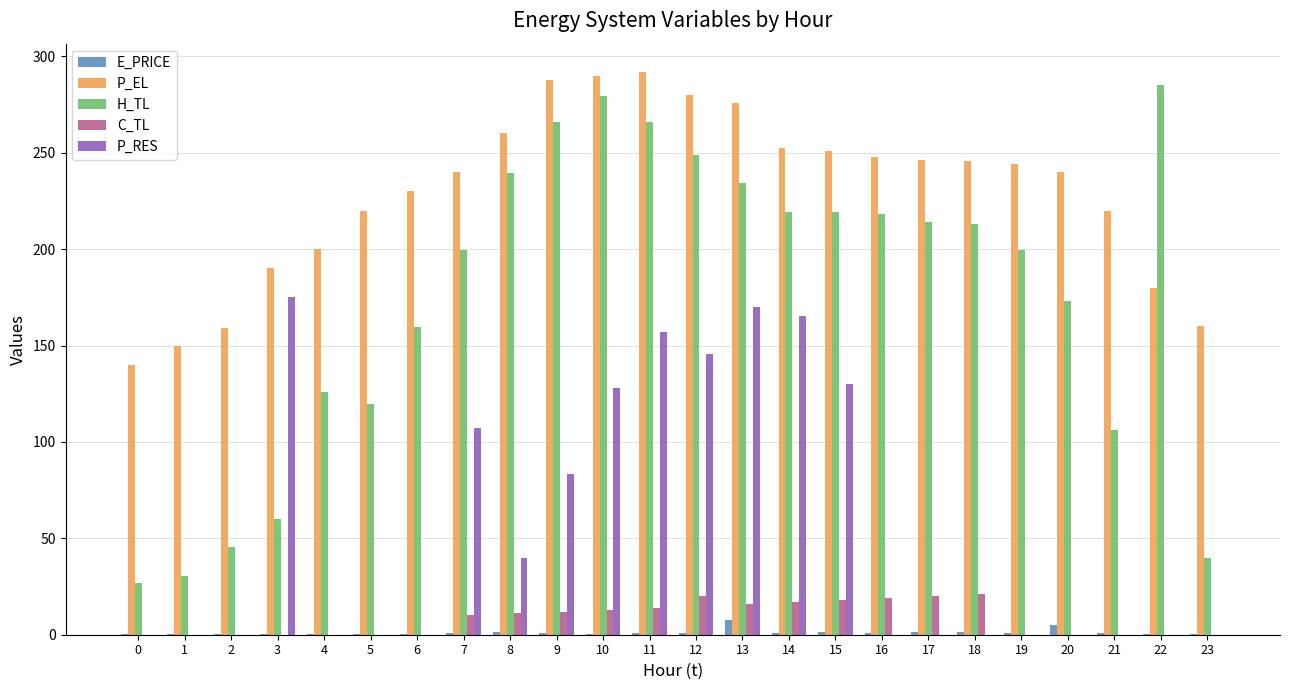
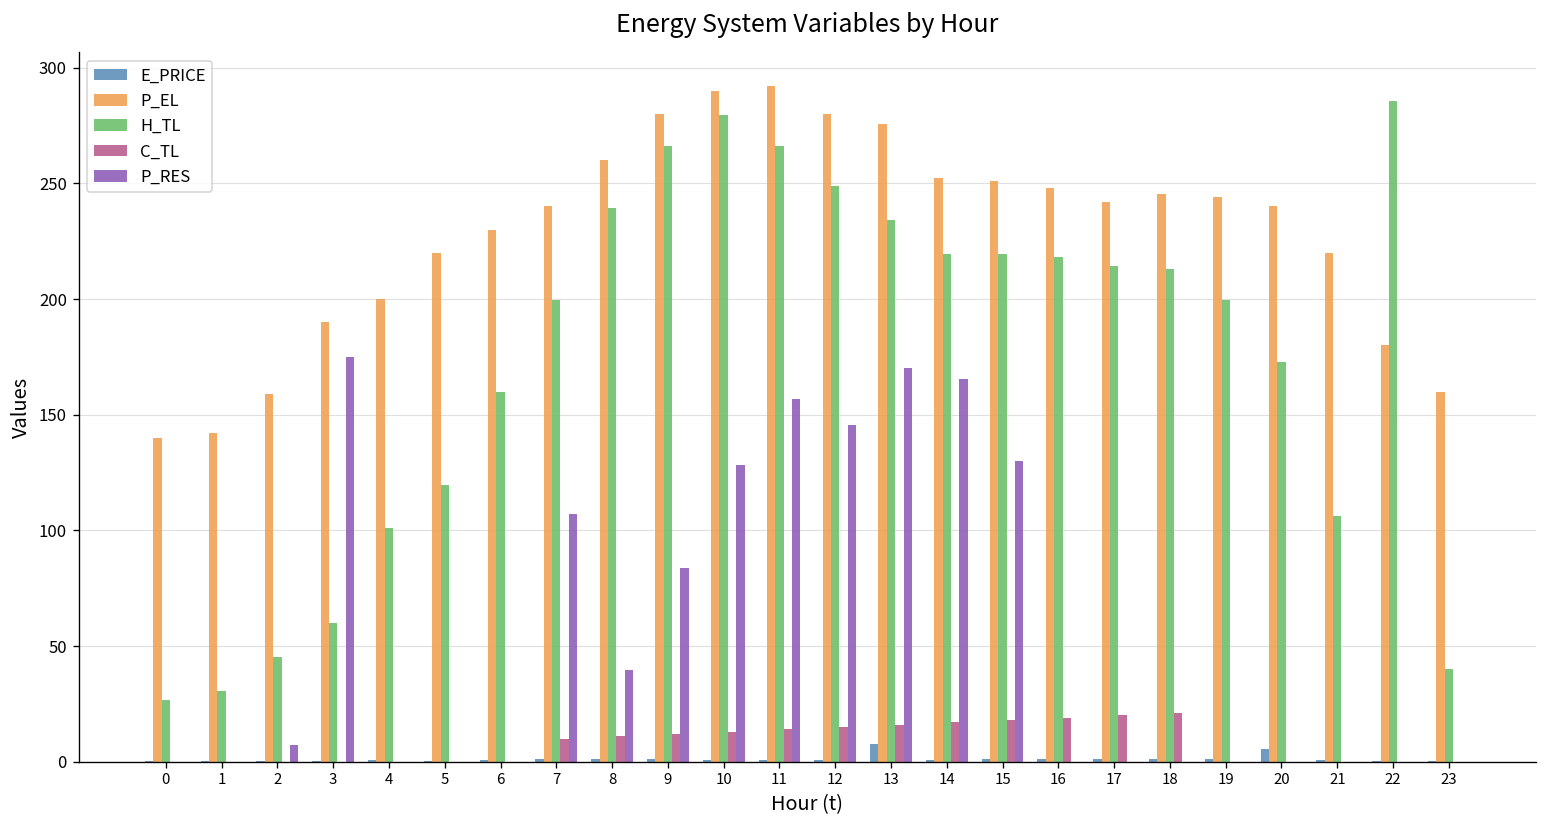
P_EL, 1: 150 -> 142
P_RES, 2: 0 -> 7
H_TL, 4: 126 -> 101
P_EL, 9: 288 -> 280
C_TL, 12: 20 -> 15
P_EL, 17: 246 -> 242
